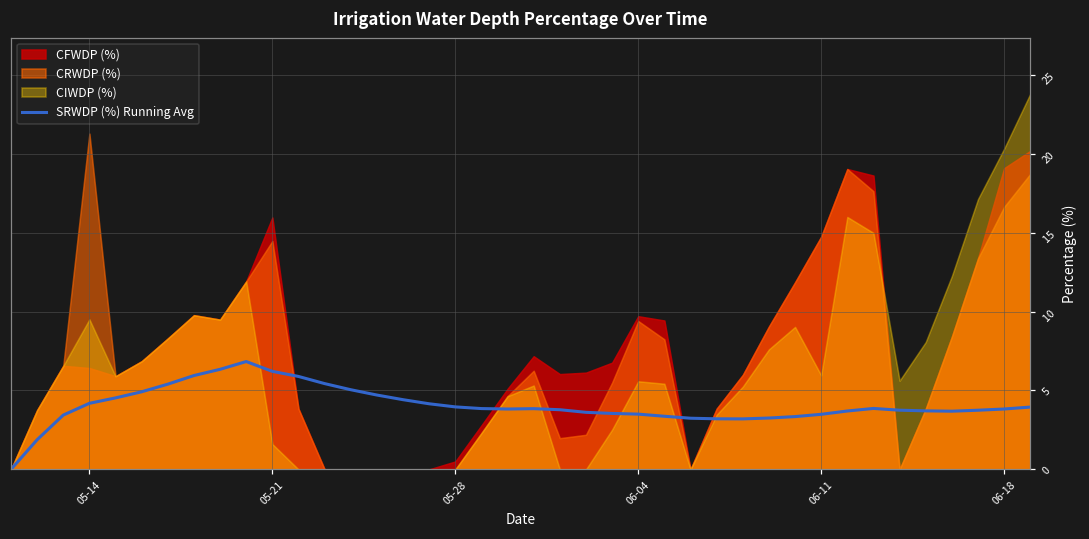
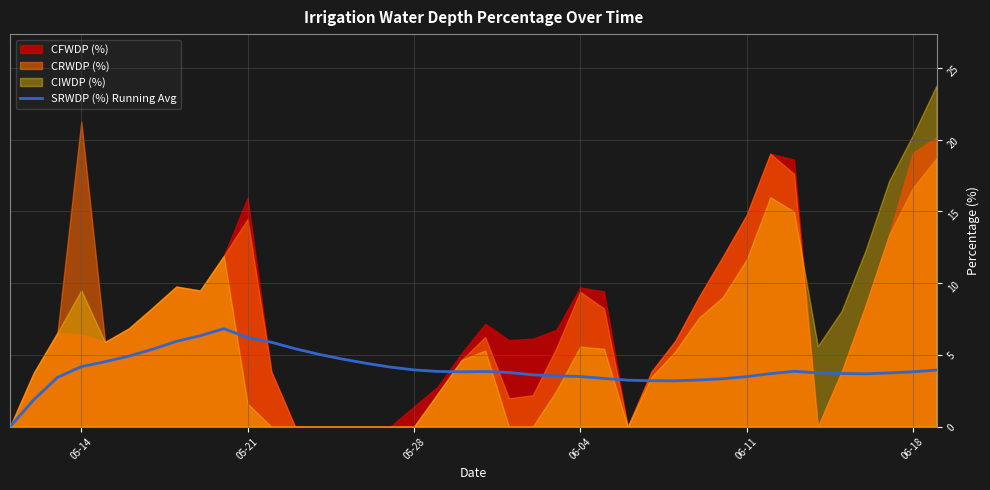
CFWDP (%), 05-28: 0.5 -> 1.4
CIWDP (%), 06-11: 6.0 -> 11.6
